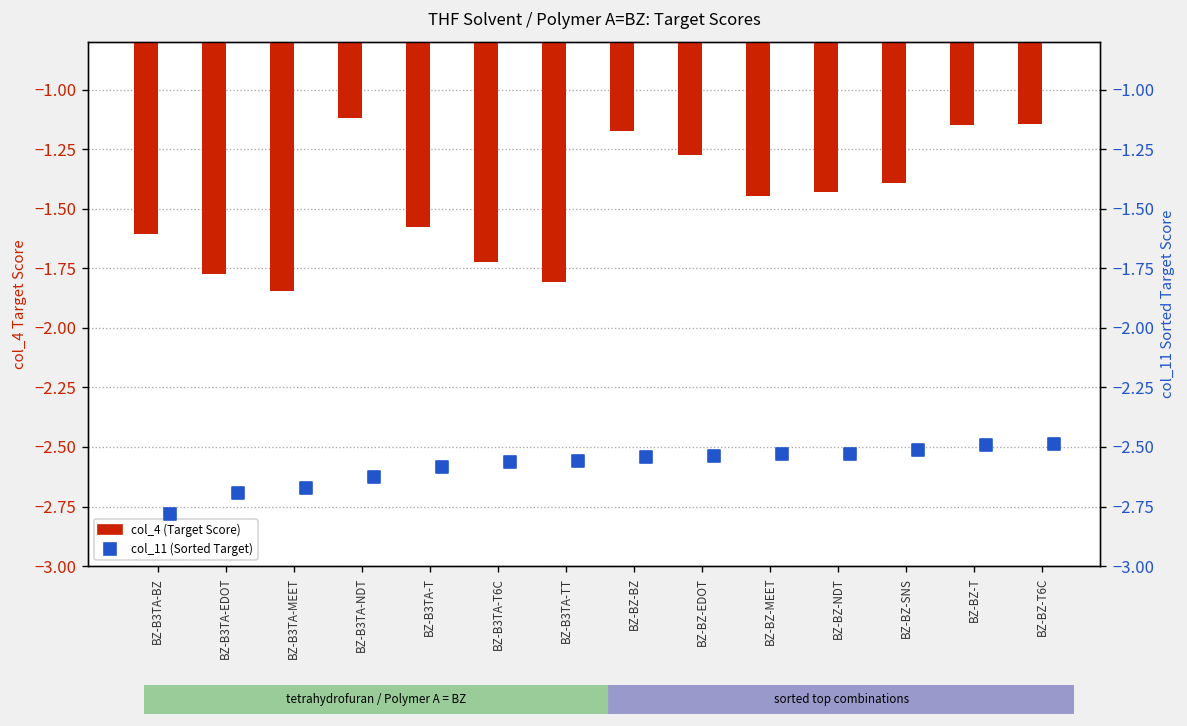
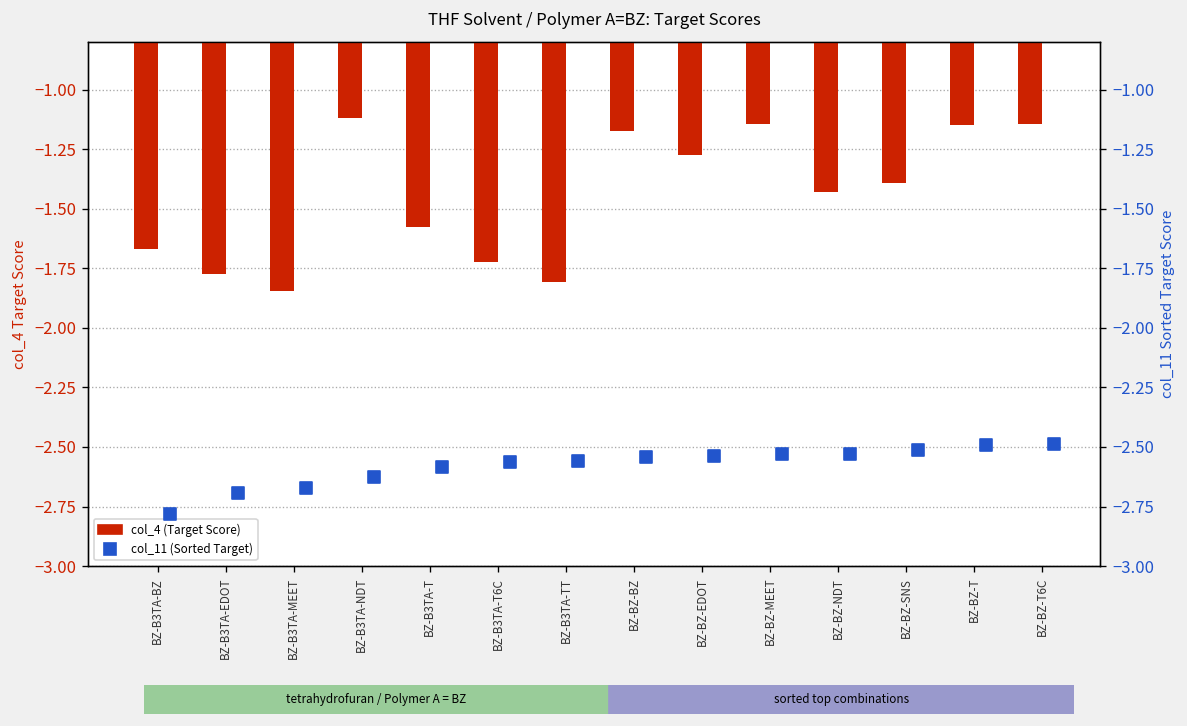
col_4 (Target Score), BZ-B3TA-BZ: -1.61 -> -1.67
col_4 (Target Score), BZ-BZ-MEET: -1.45 -> -1.15
